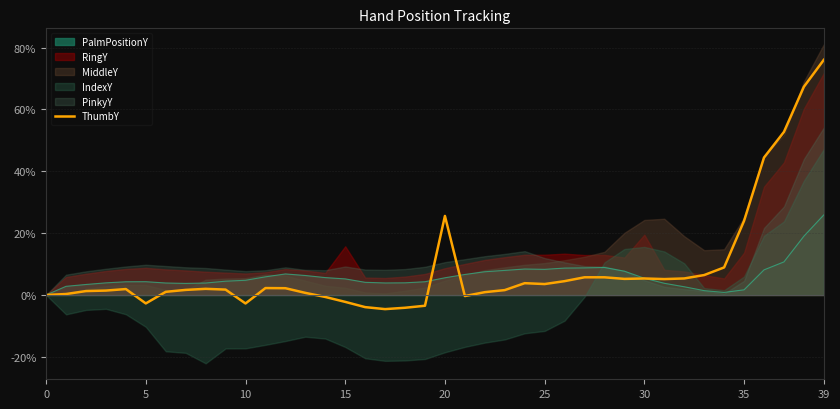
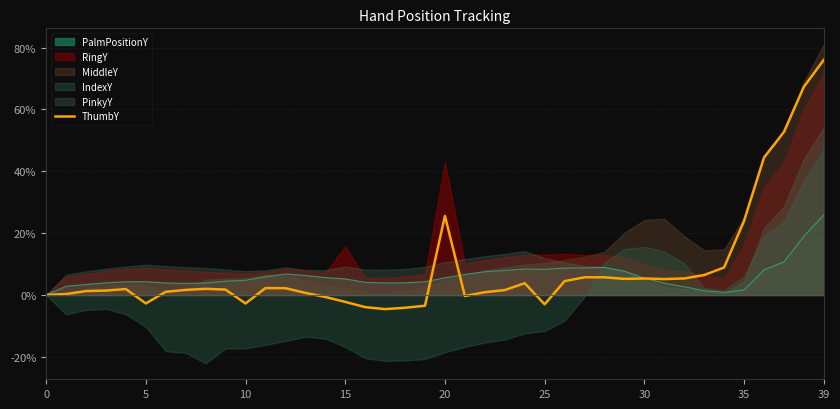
RingY, 20: 9% -> 43%
ThumbY, 25: 4% -> -3%
RingY, 30: 19% -> 10%
RingY, 35: 14% -> 16%
